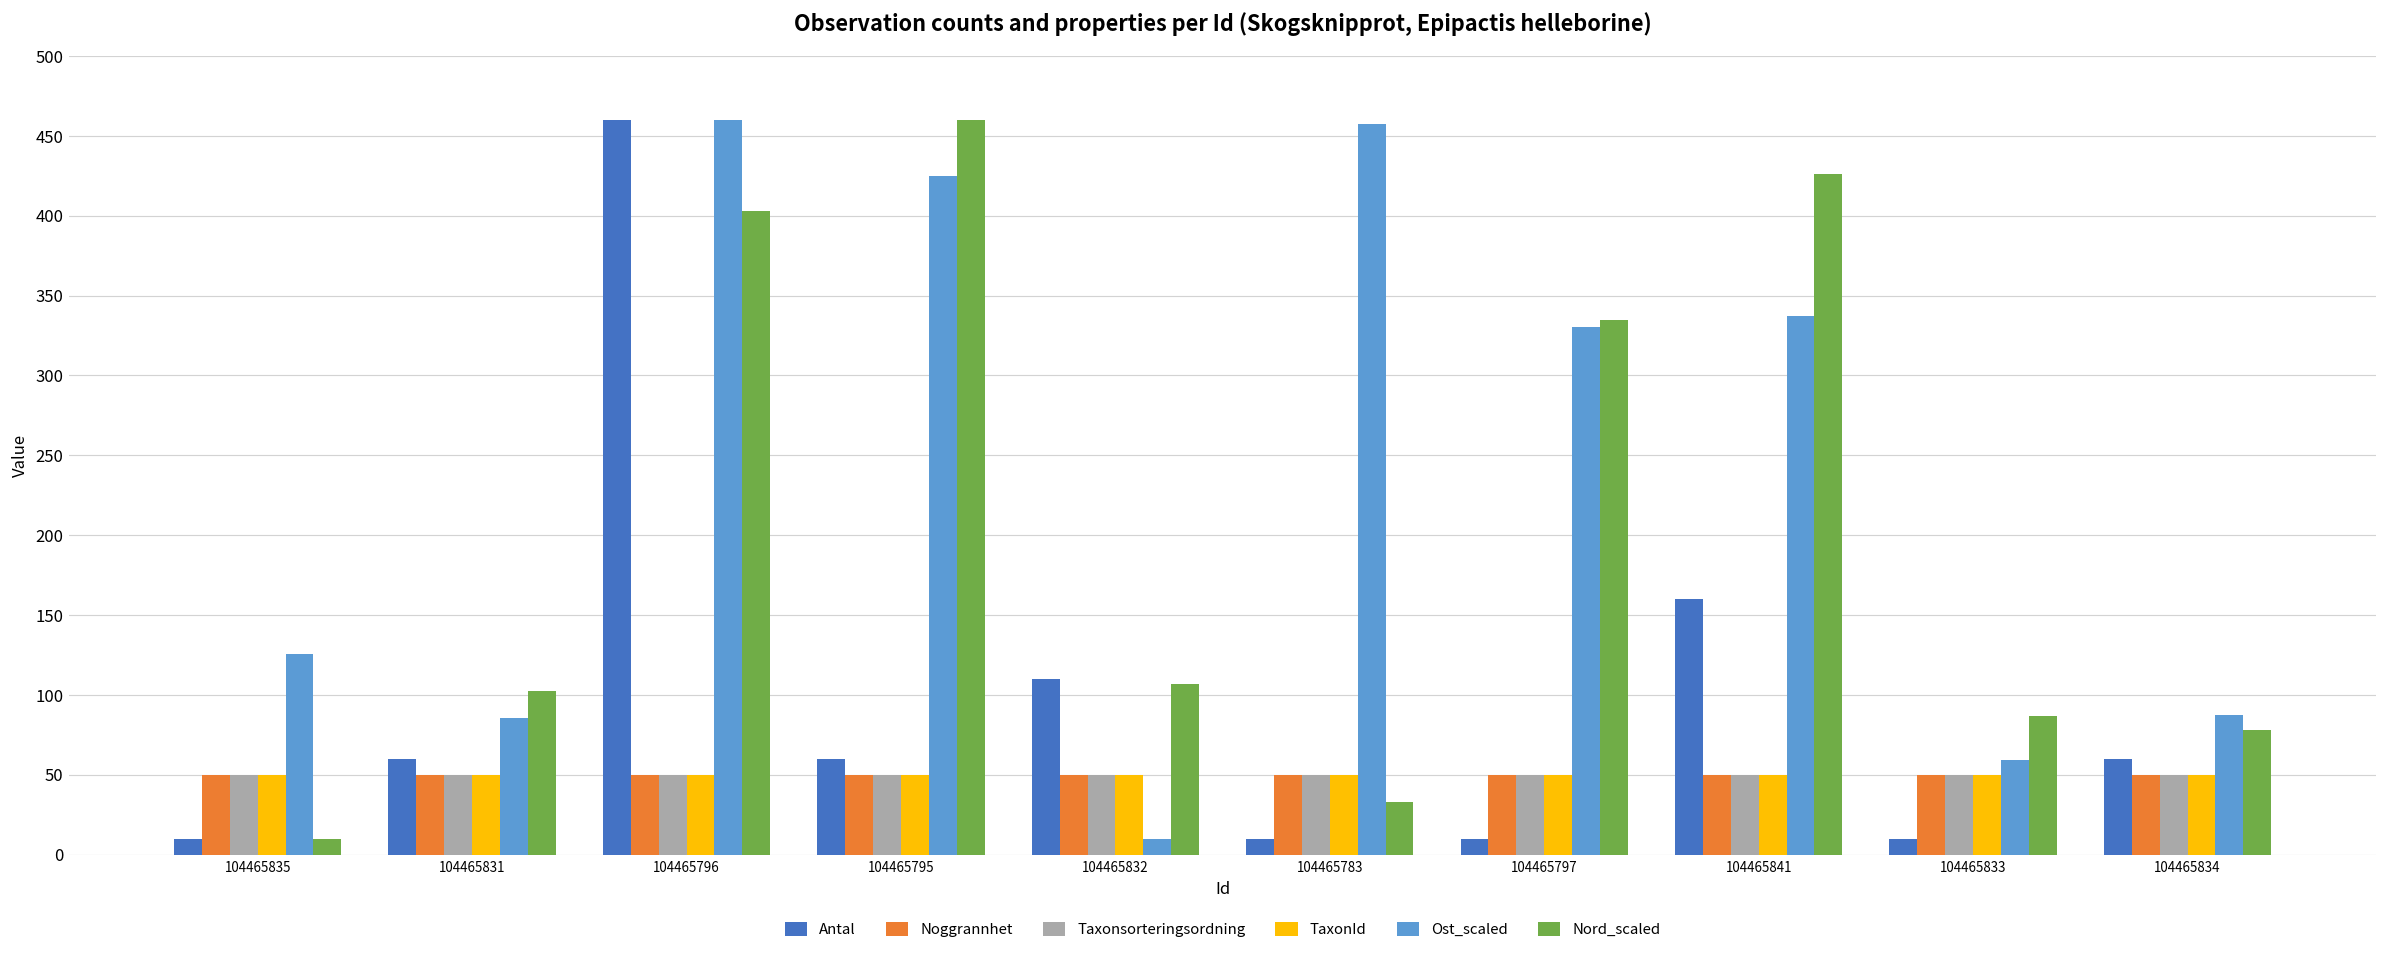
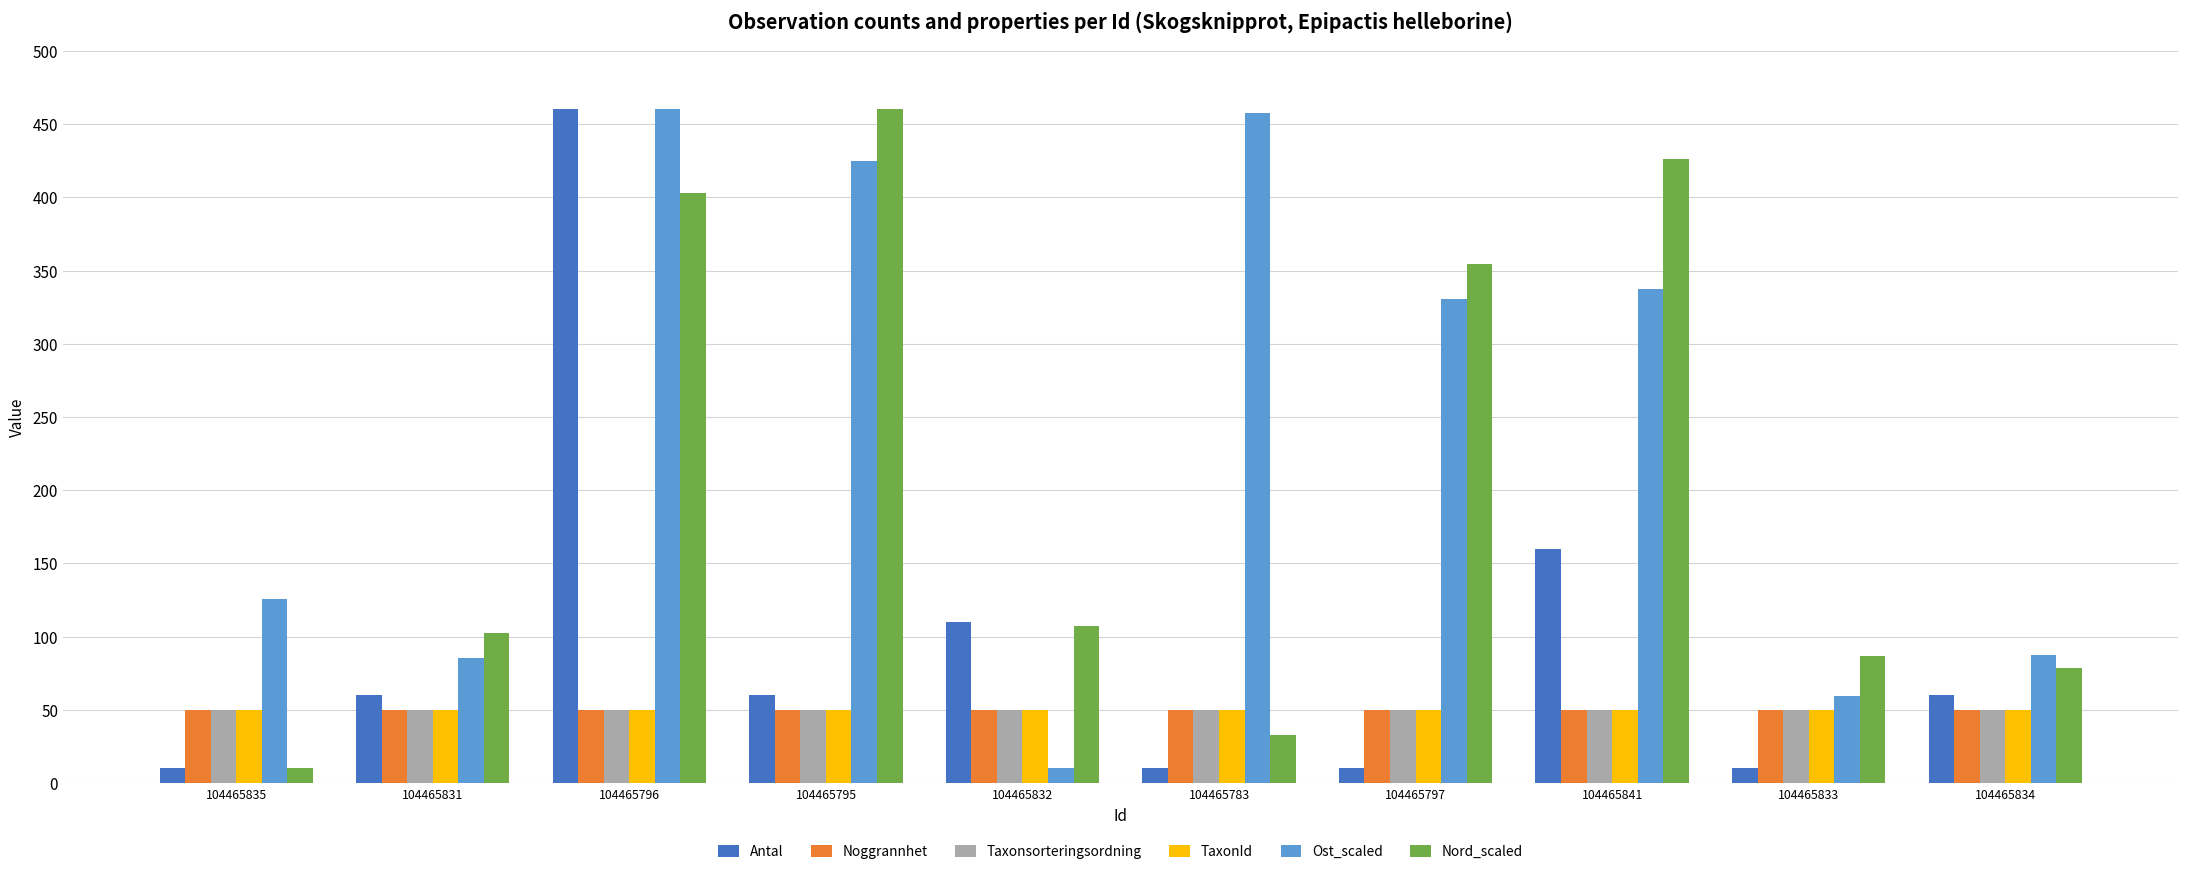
Nord_scaled, 104465797: 335 -> 354
